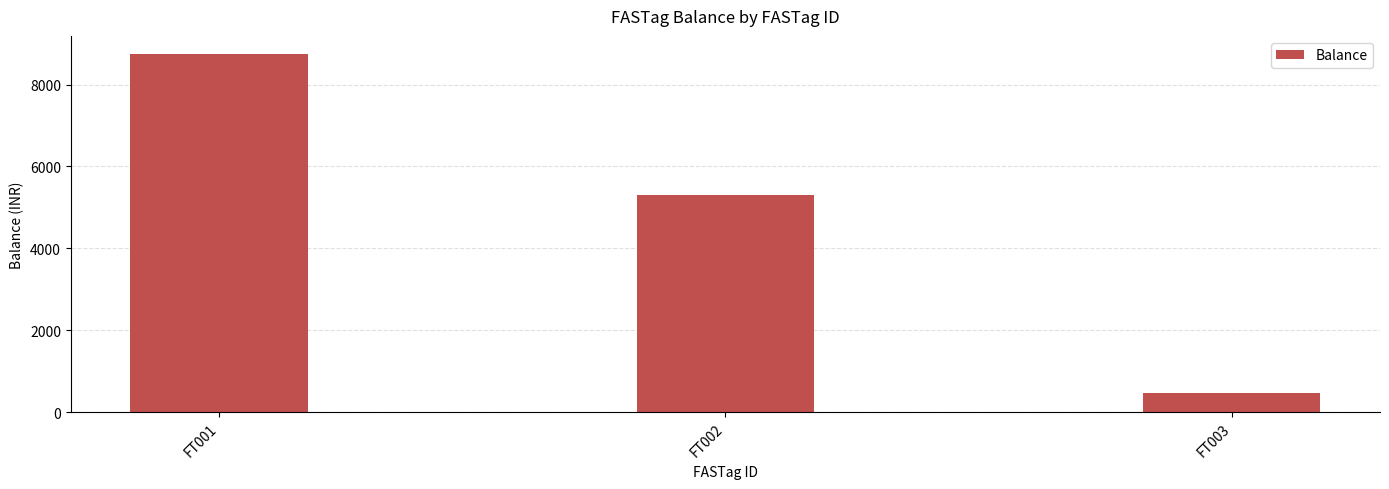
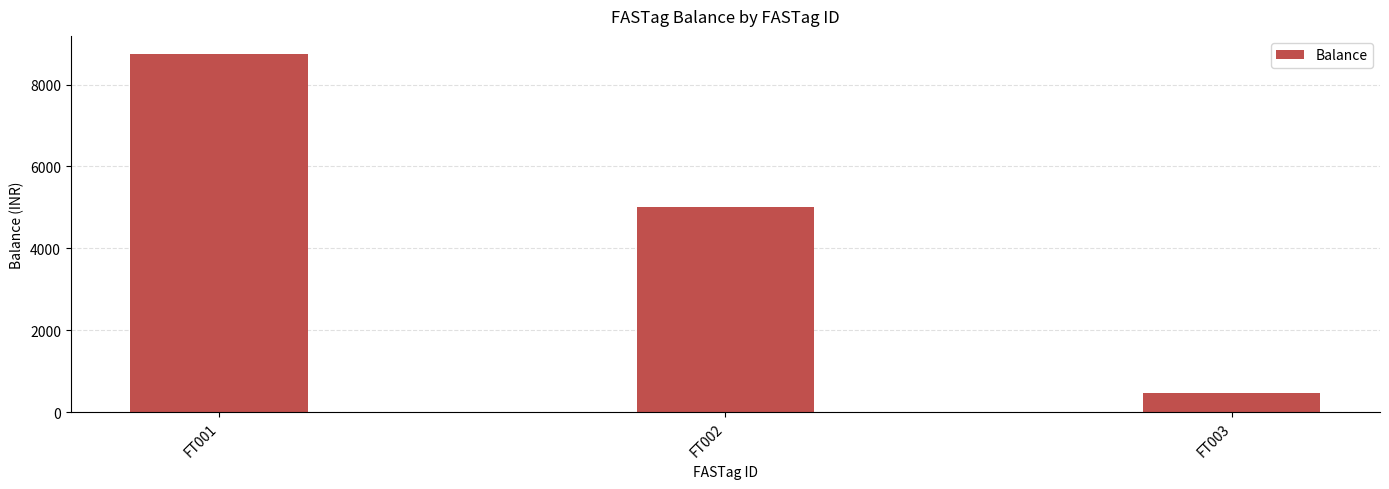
FT002: 5300 -> 5000
